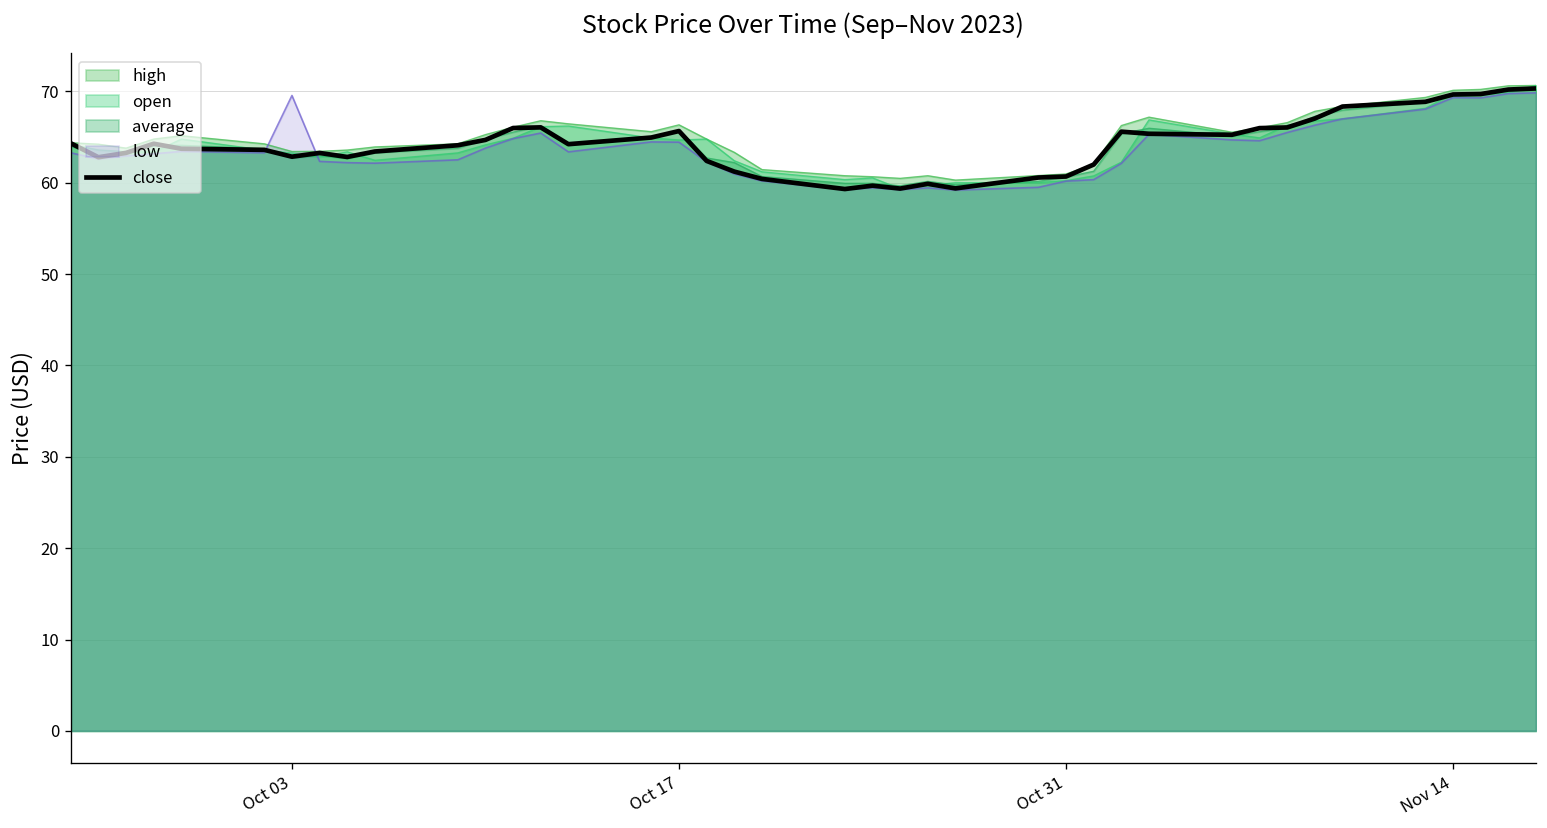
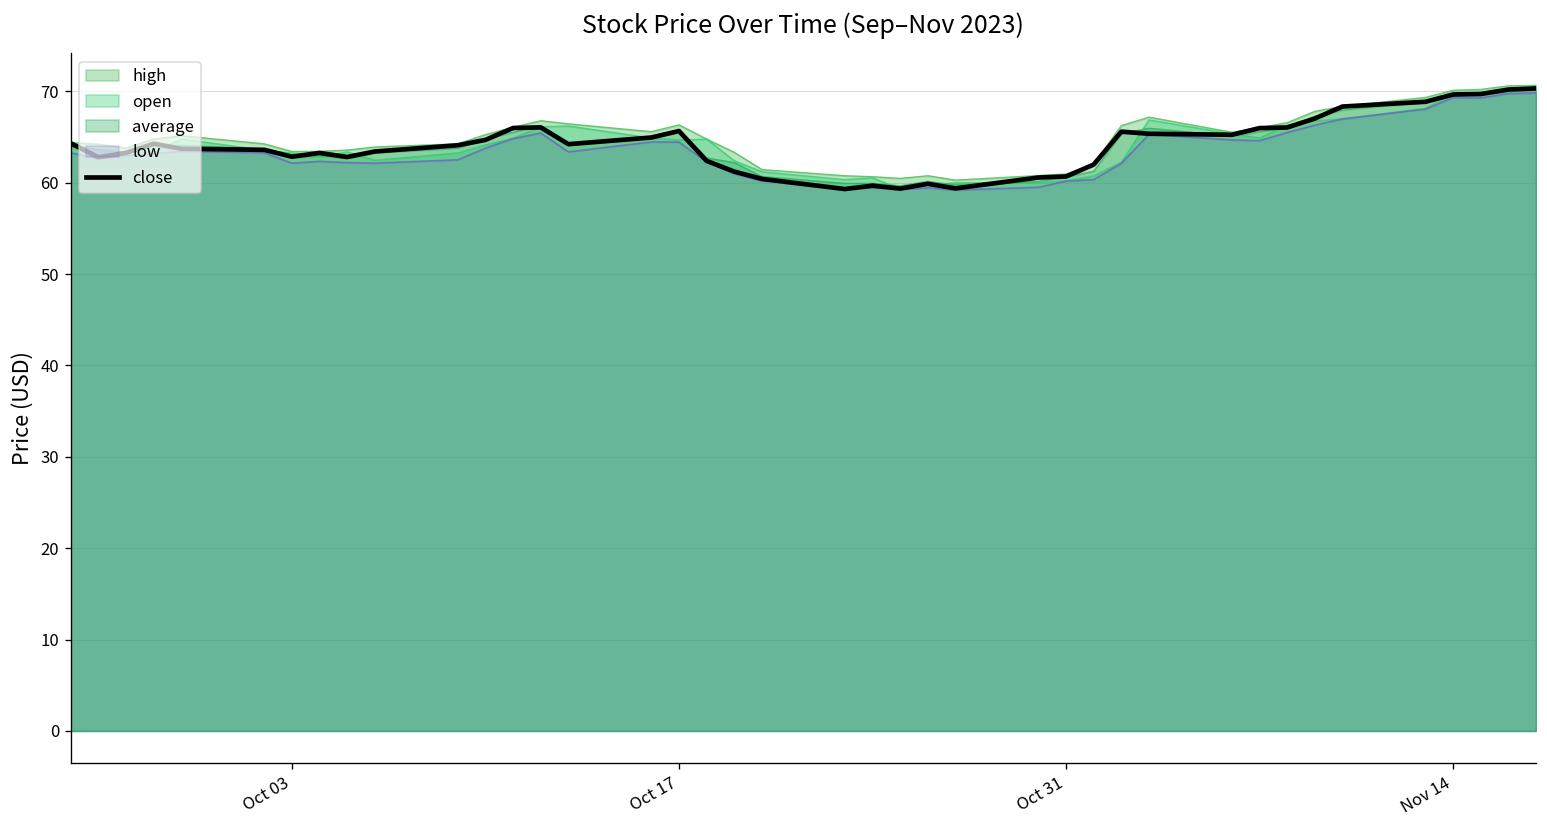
low, Oct 03: 70 -> 62
